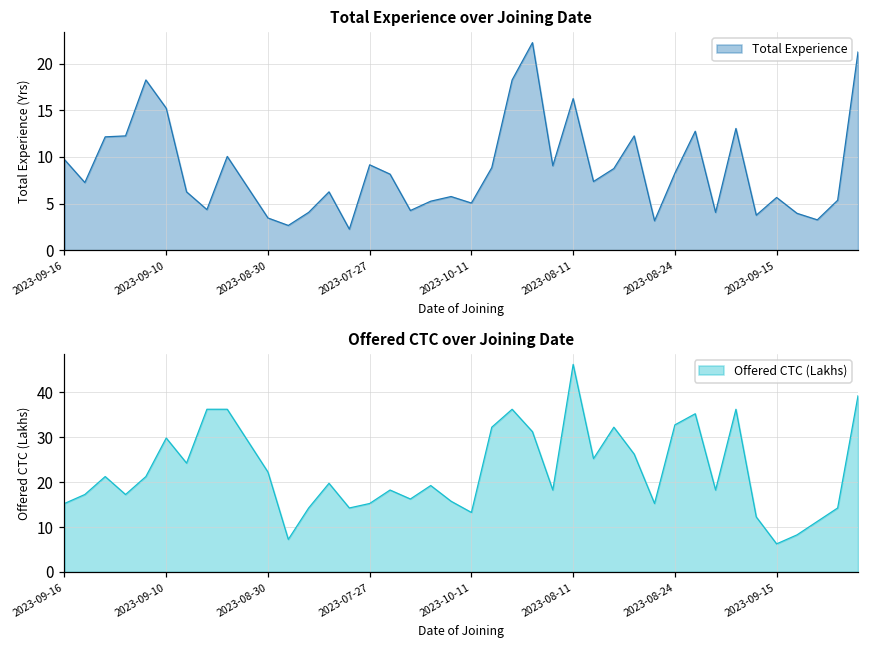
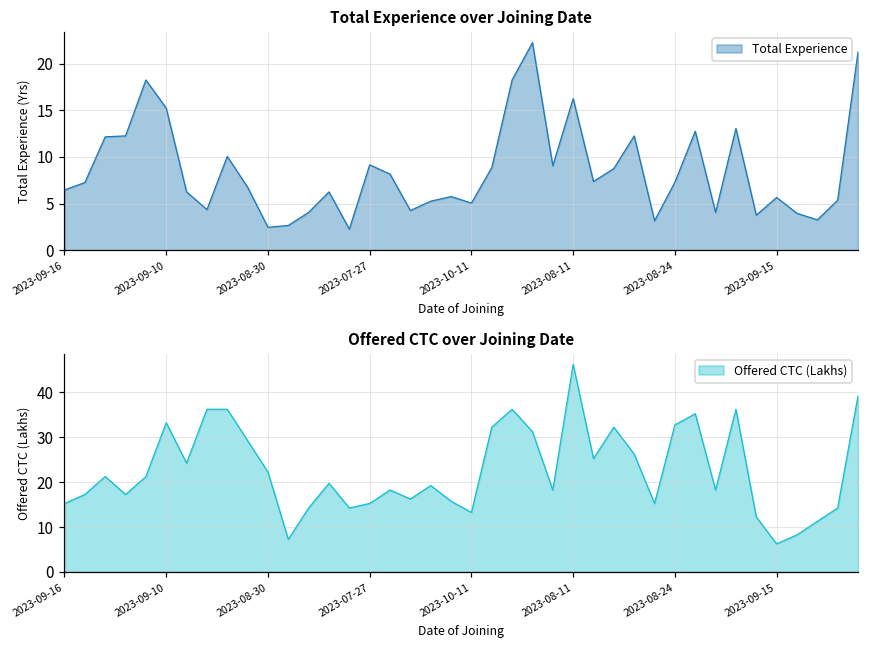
Total Experience over Joining Date, 2023-09-16: 10 -> 6
Total Experience over Joining Date, 2023-08-30: 3 -> 2
Total Experience over Joining Date, 2023-08-24: 8 -> 7
Offered CTC over Joining Date, 2023-09-10: 30 -> 33
